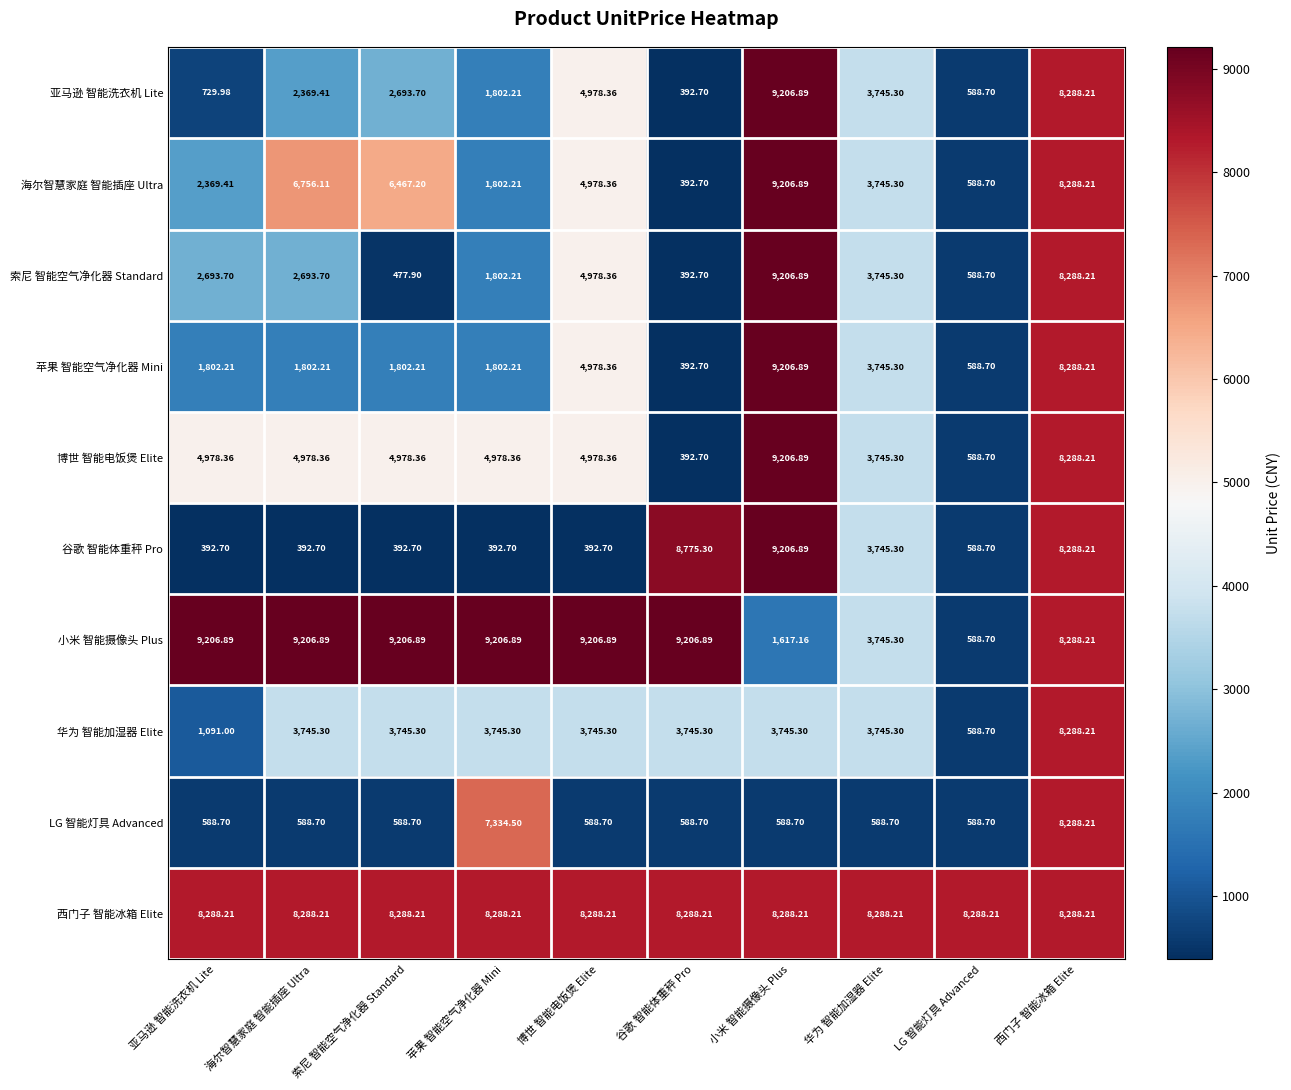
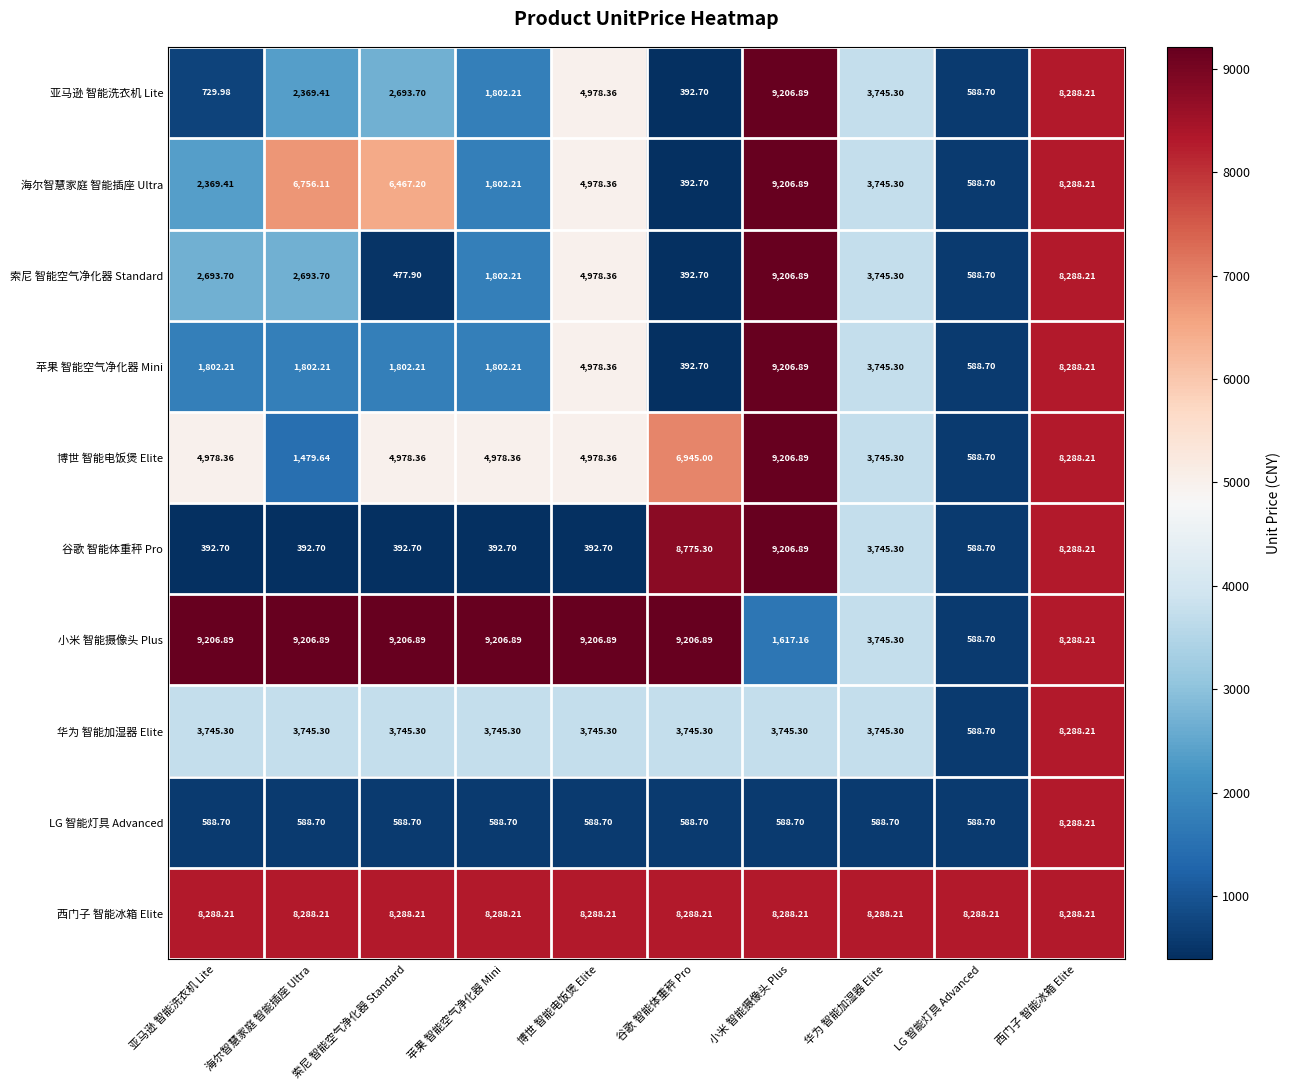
博世 智能电饭煲 Elite, 海尔智慧家庭 智能插座 Ultra: 4,978.36 -> 1,479.64
博世 智能电饭煲 Elite, 谷歌 智能体重秤 Pro: 392.70 -> 6,945.00
华为 智能加湿器 Elite, 亚马逊 智能洗衣机 Lite: 1,091.00 -> 3,745.30
LG 智能灯具 Advanced, 苹果 智能空气净化器 Mini: 7,334.50 -> 588.70
